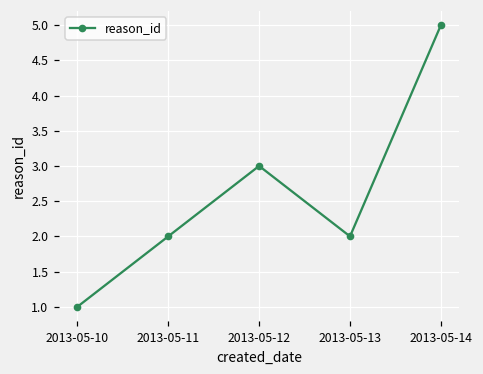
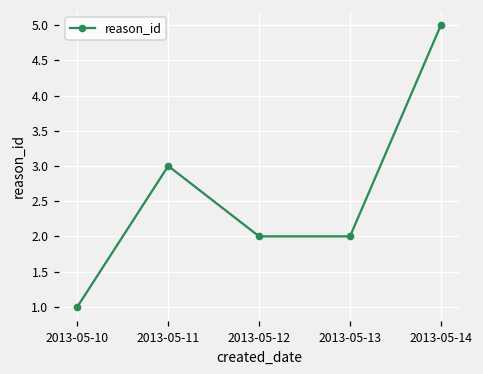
2013-05-11: 2 -> 3
2013-05-12: 3 -> 2
